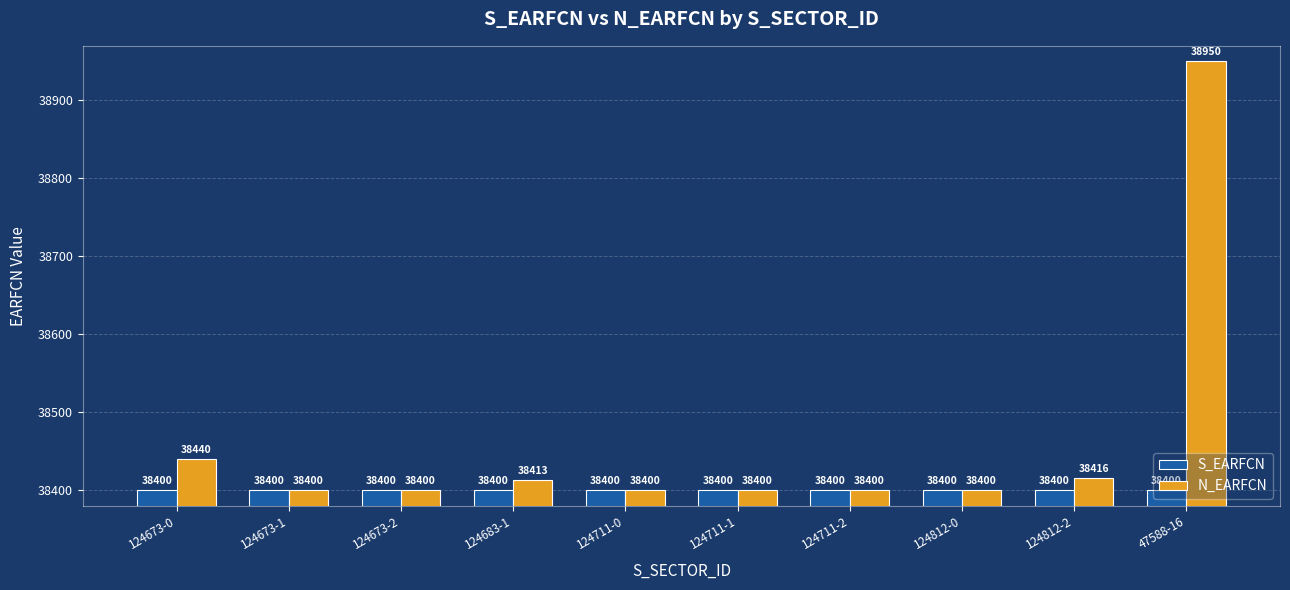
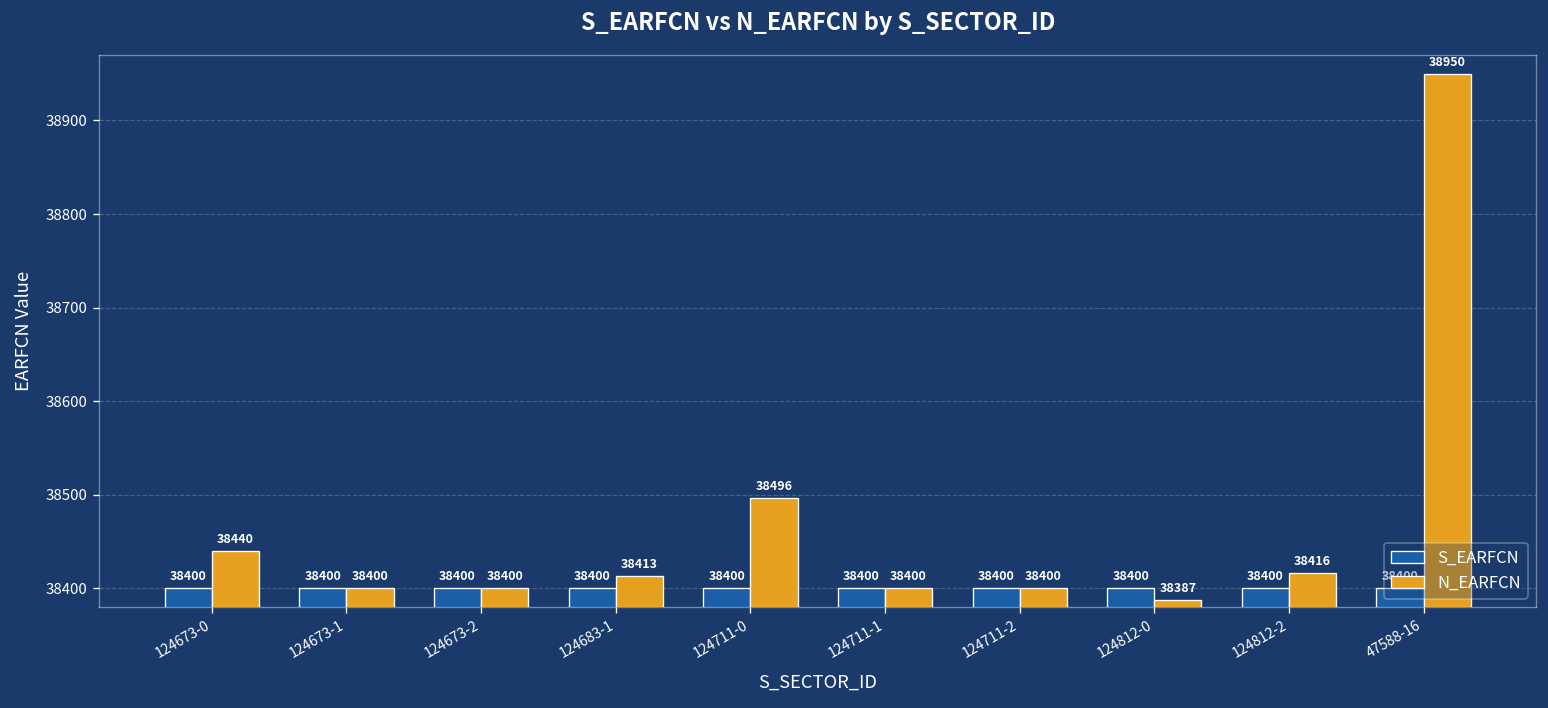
N_EARFCN, 124711-0: 38400 -> 38496
N_EARFCN, 124812-0: 38400 -> 38387
